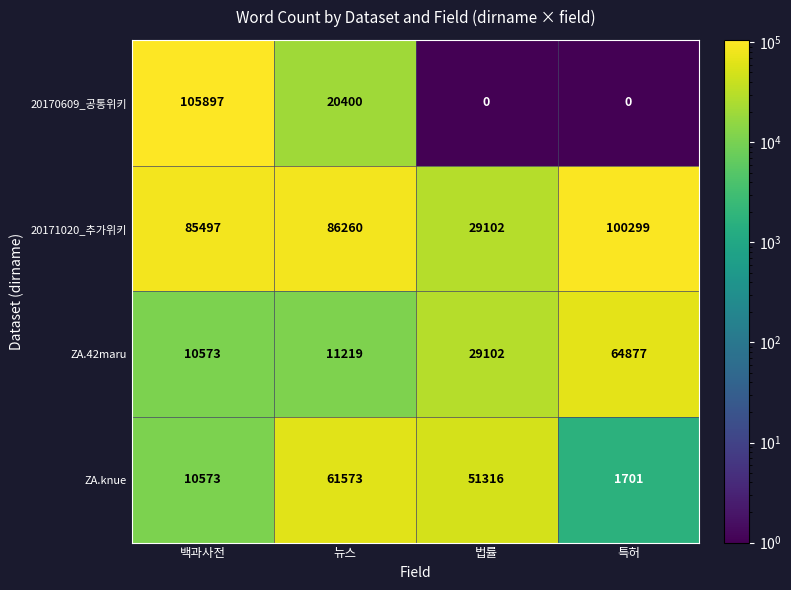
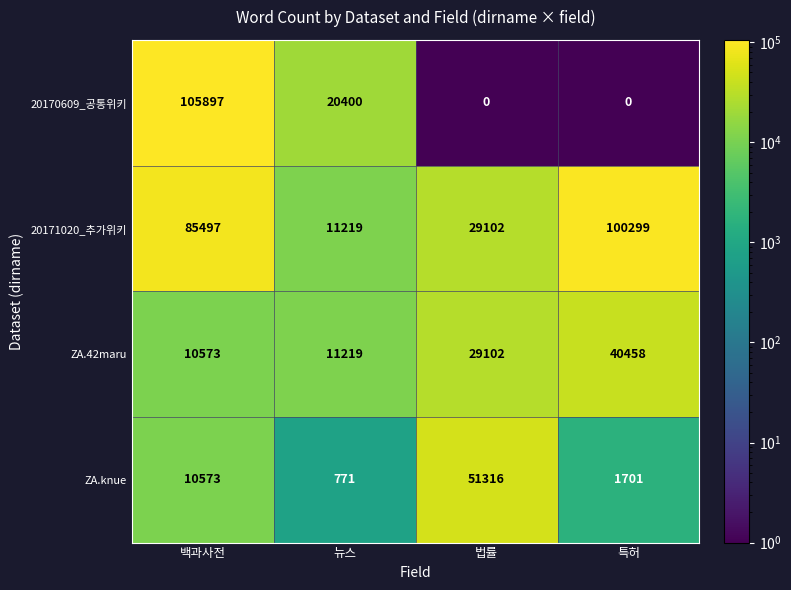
20171020_추가위키, 뉴스: 86260 -> 11219
ZA.42maru, 특허: 64877 -> 40458
ZA.knue, 뉴스: 61573 -> 771
